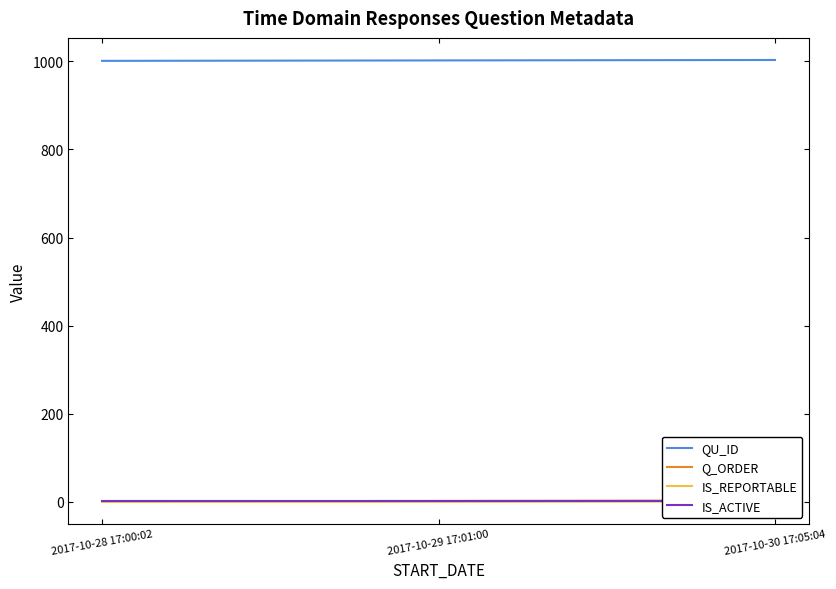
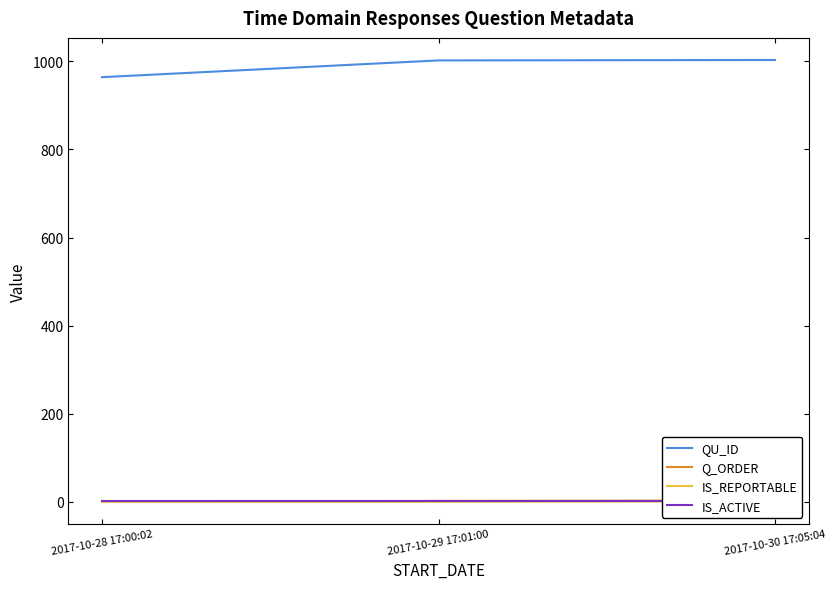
QU_ID, 2017-10-28 17:00:02: 1000 -> 960
